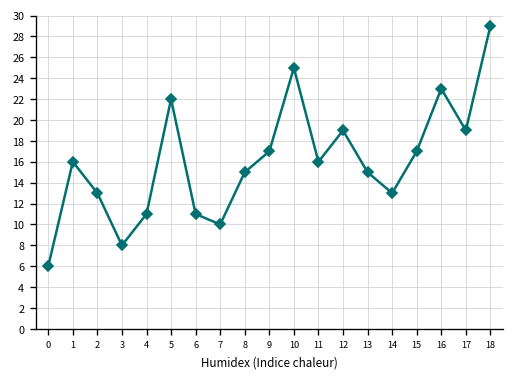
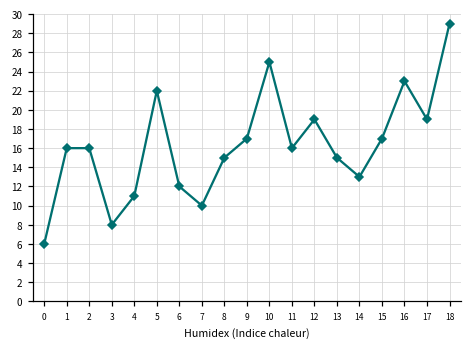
2: 13 -> 16
6: 11 -> 12
